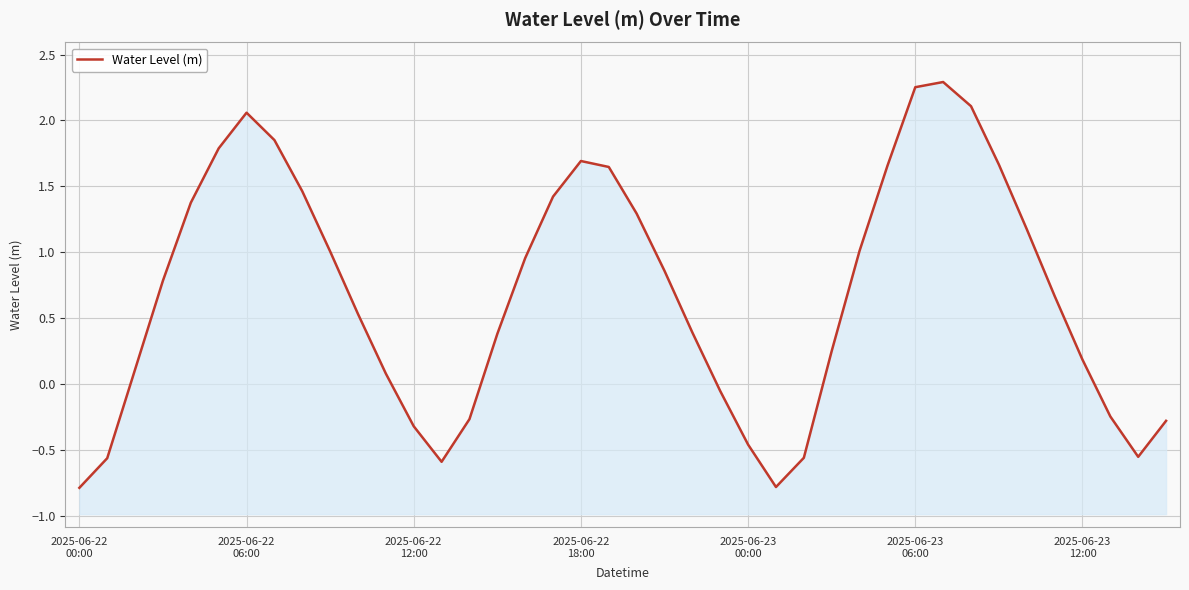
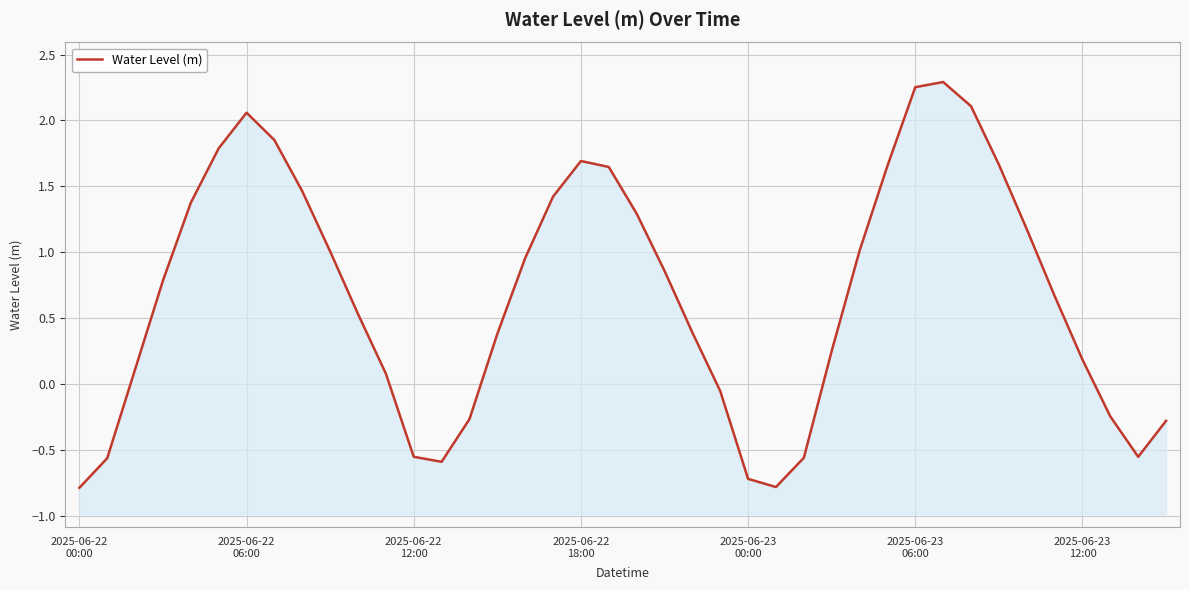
2025-06-22 12:00: -0.32 -> -0.55
2025-06-23 00:00: -0.46 -> -0.72
